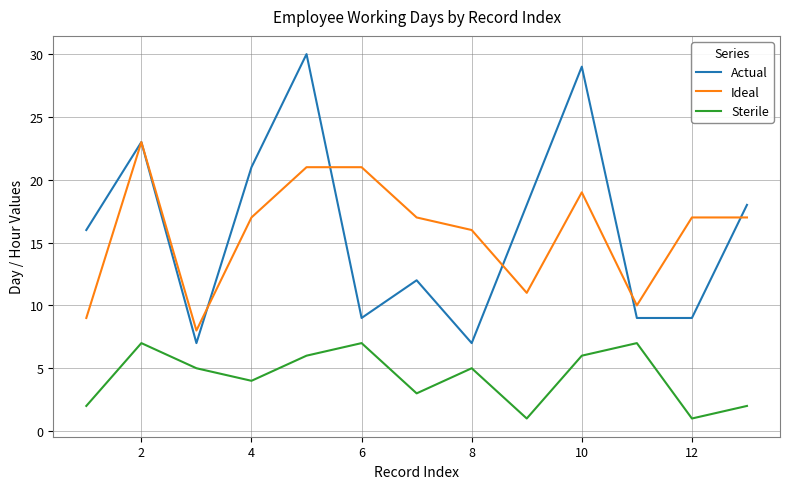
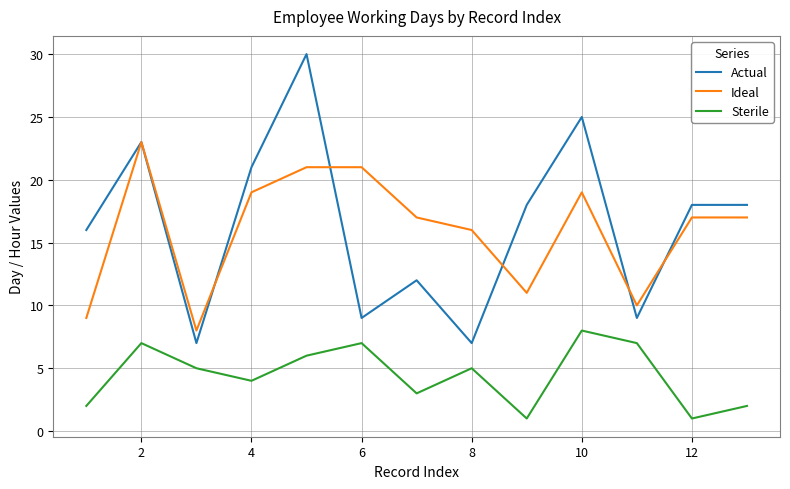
Ideal, 4: 17 -> 19
Actual, 10: 29 -> 25
Sterile, 10: 6 -> 8
Actual, 12: 9 -> 18
